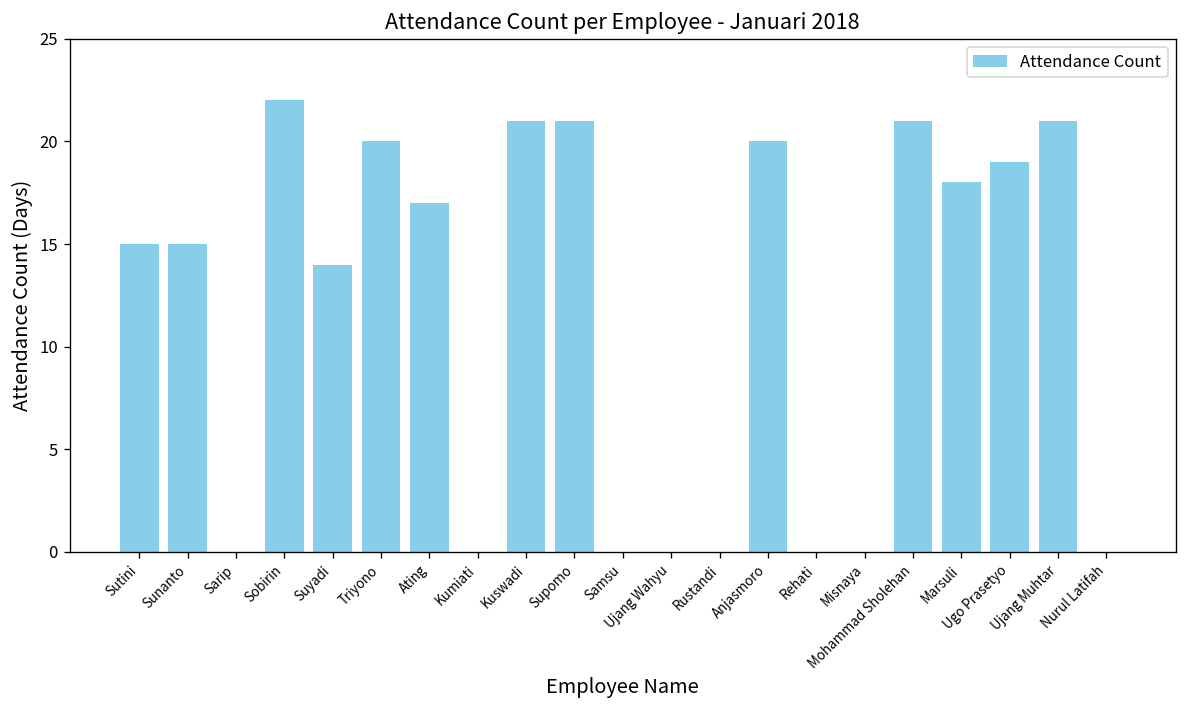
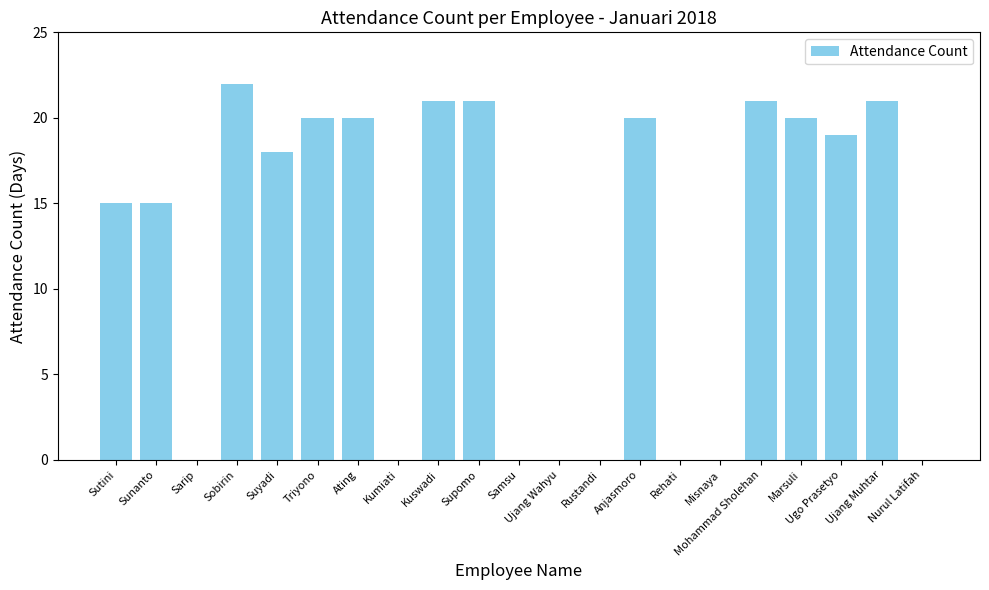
Suyadi: 14 -> 18
Ating: 17 -> 20
Marsuli: 18 -> 20
